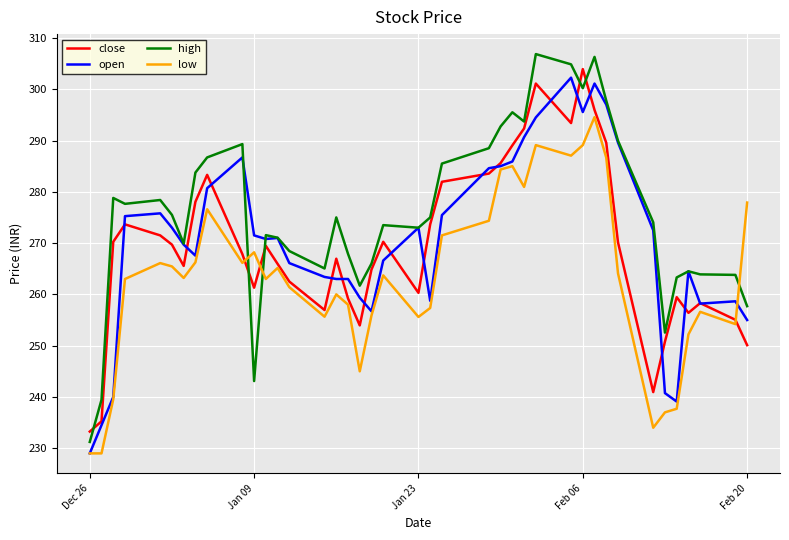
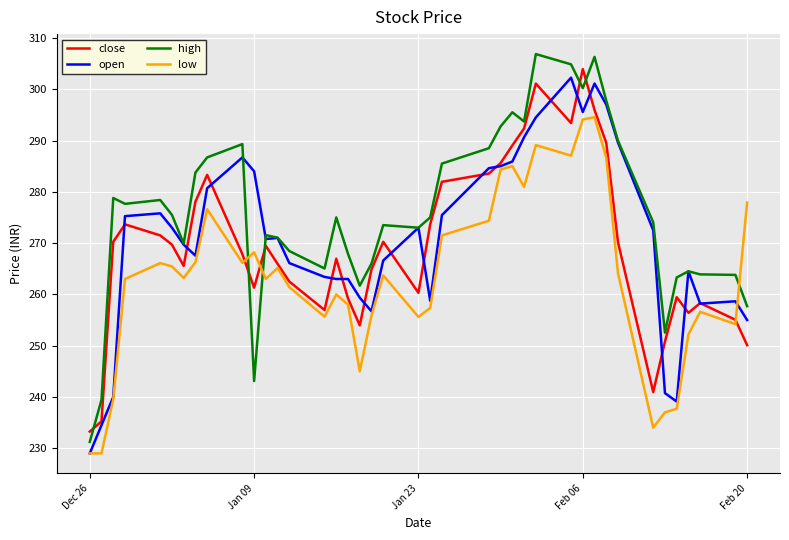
open, Jan 09: 272 -> 284
low, Feb 06: 289 -> 294
